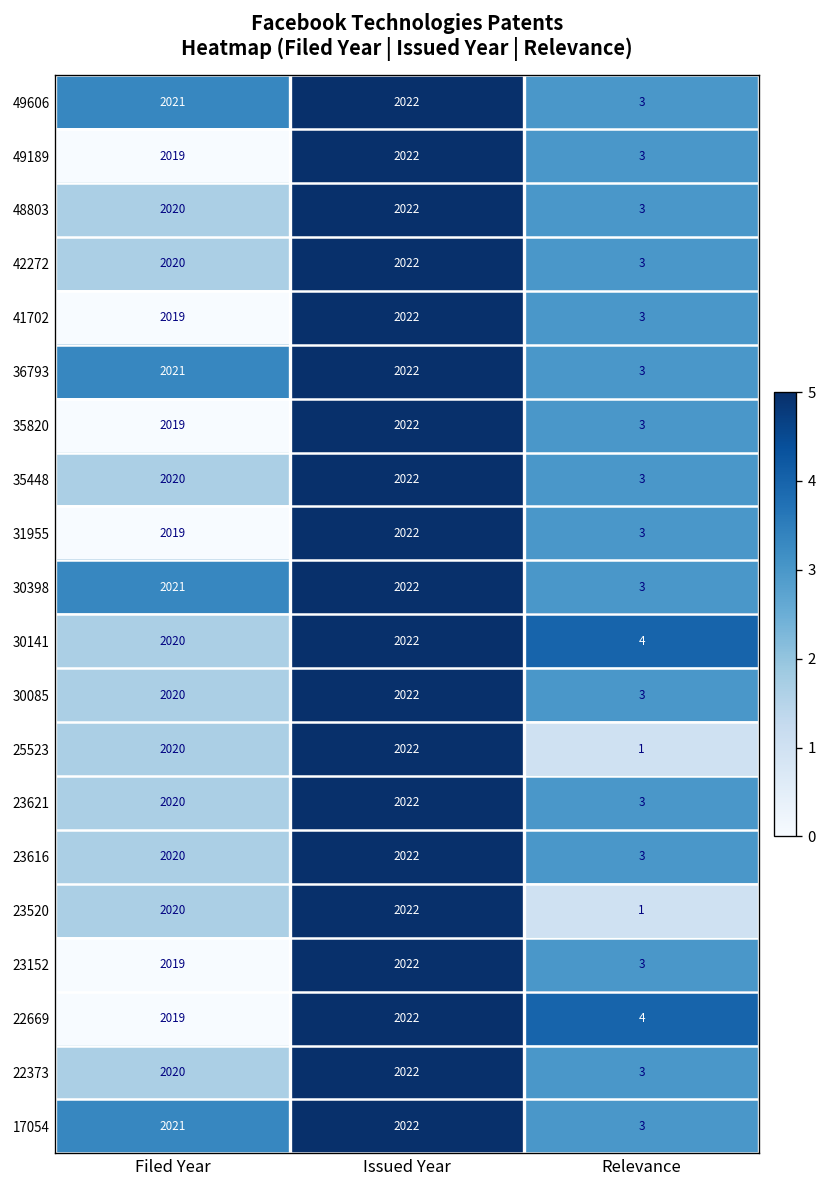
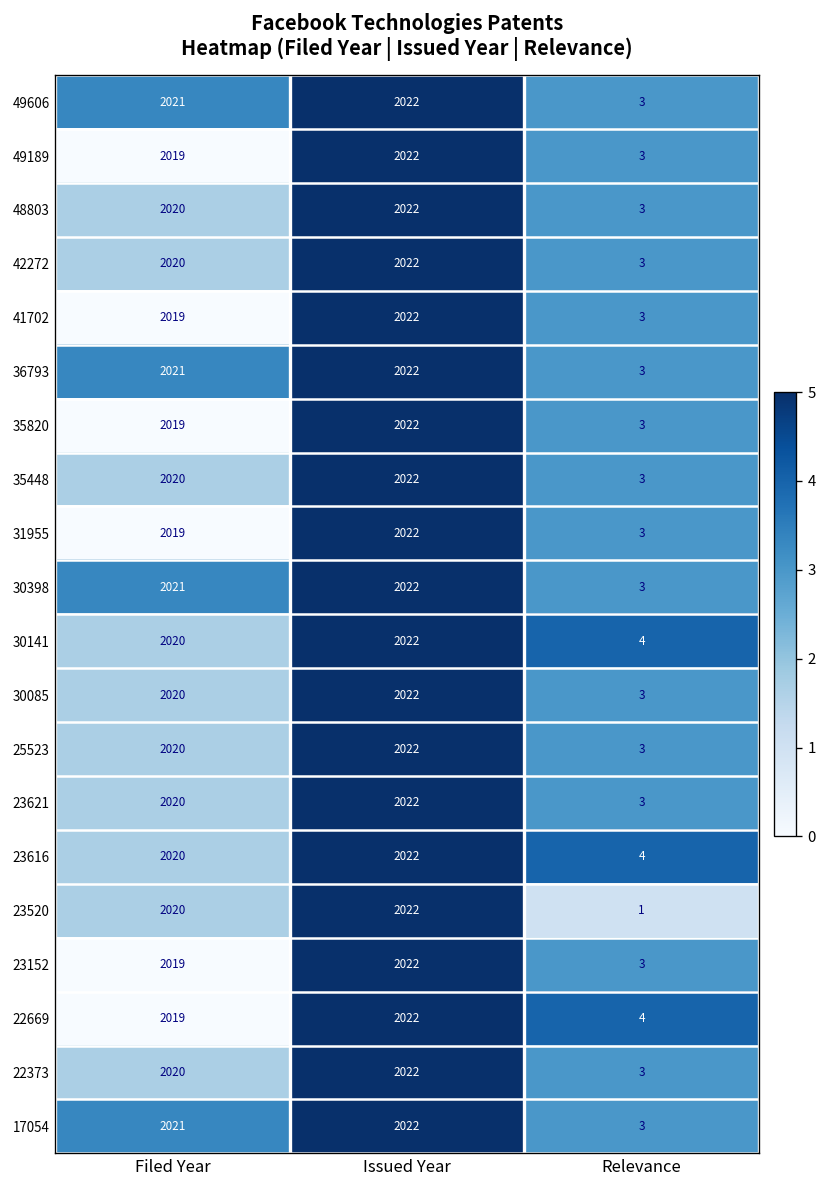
25523, Relevance: 1 -> 3
23616, Relevance: 3 -> 4
